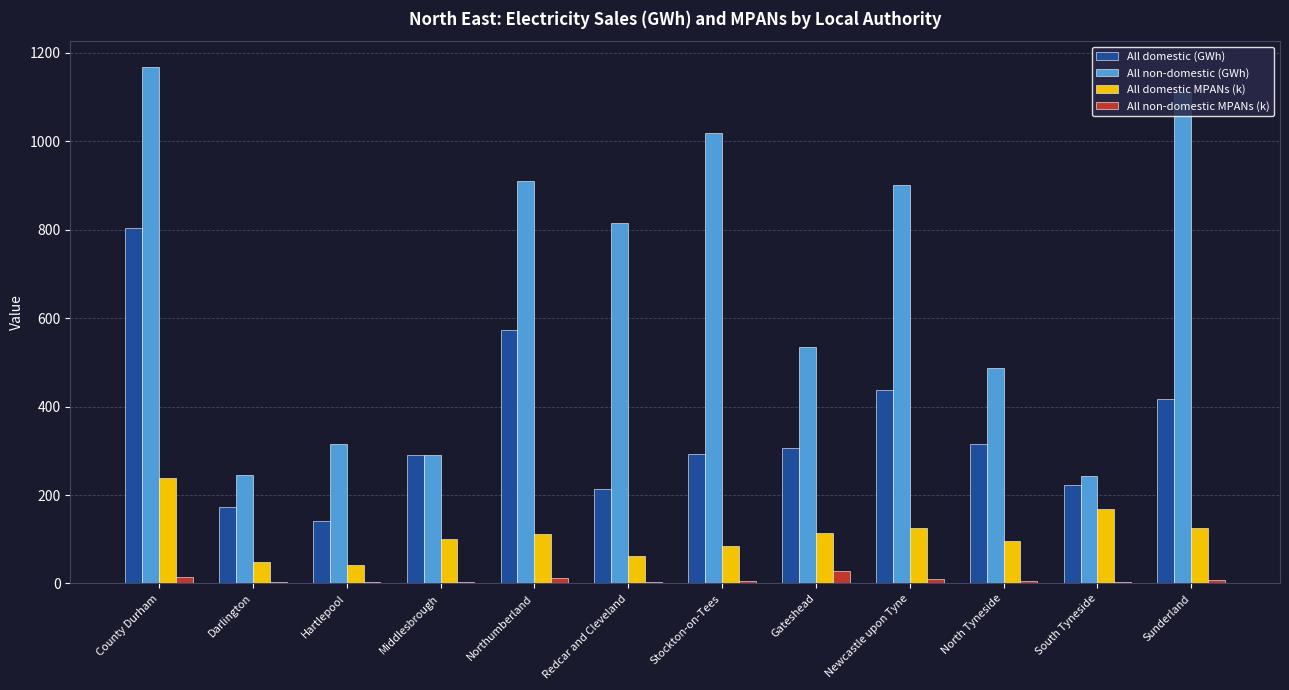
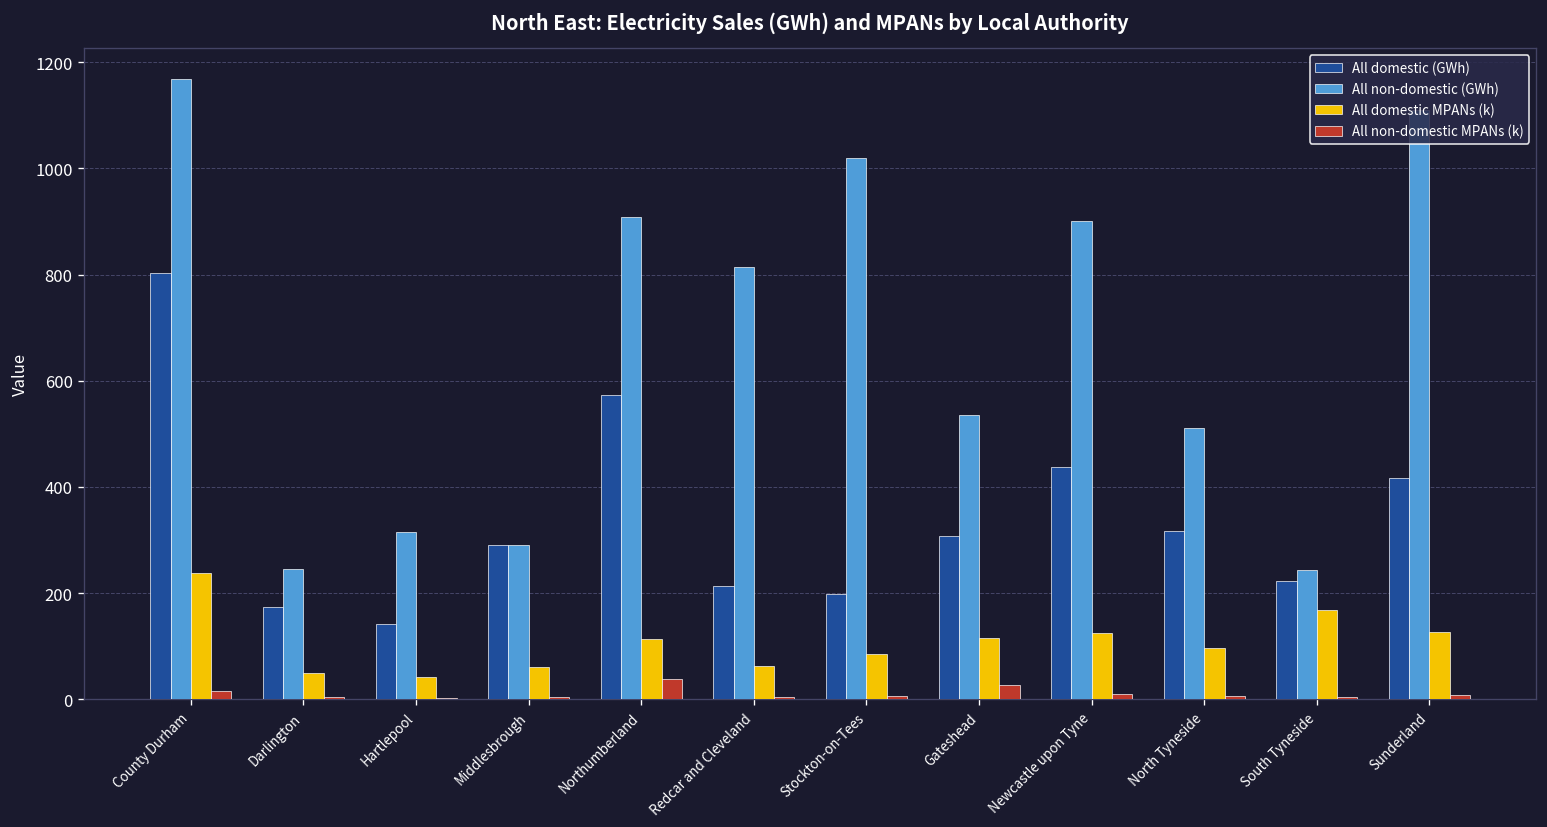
All domestic MPANs (k), Middlesbrough: 100 -> 60
All non-domestic MPANs (k), Northumberland: 10 -> 40
All domestic (GWh), Stockton-on-Tees: 290 -> 200
All non-domestic (GWh), North Tyneside: 490 -> 510
